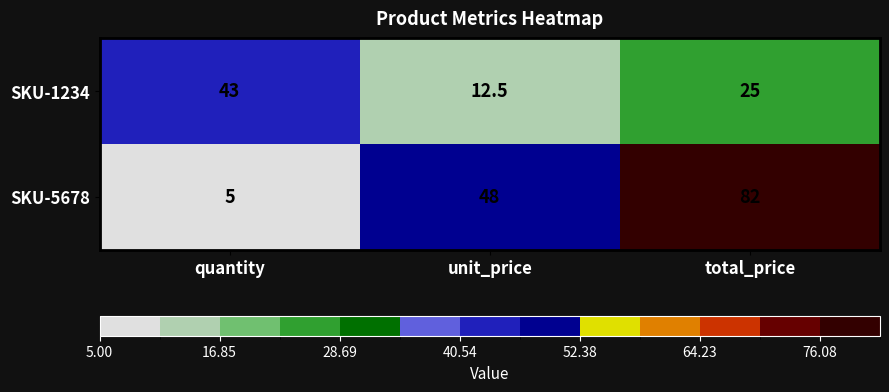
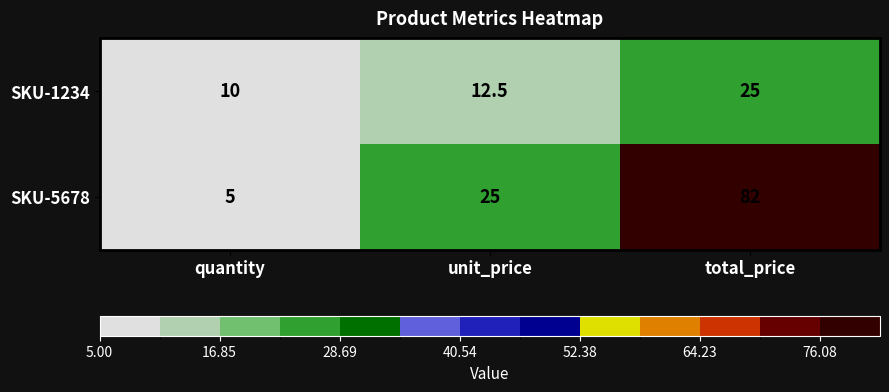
SKU-1234, quantity: 43 -> 10
SKU-5678, unit_price: 48 -> 25
